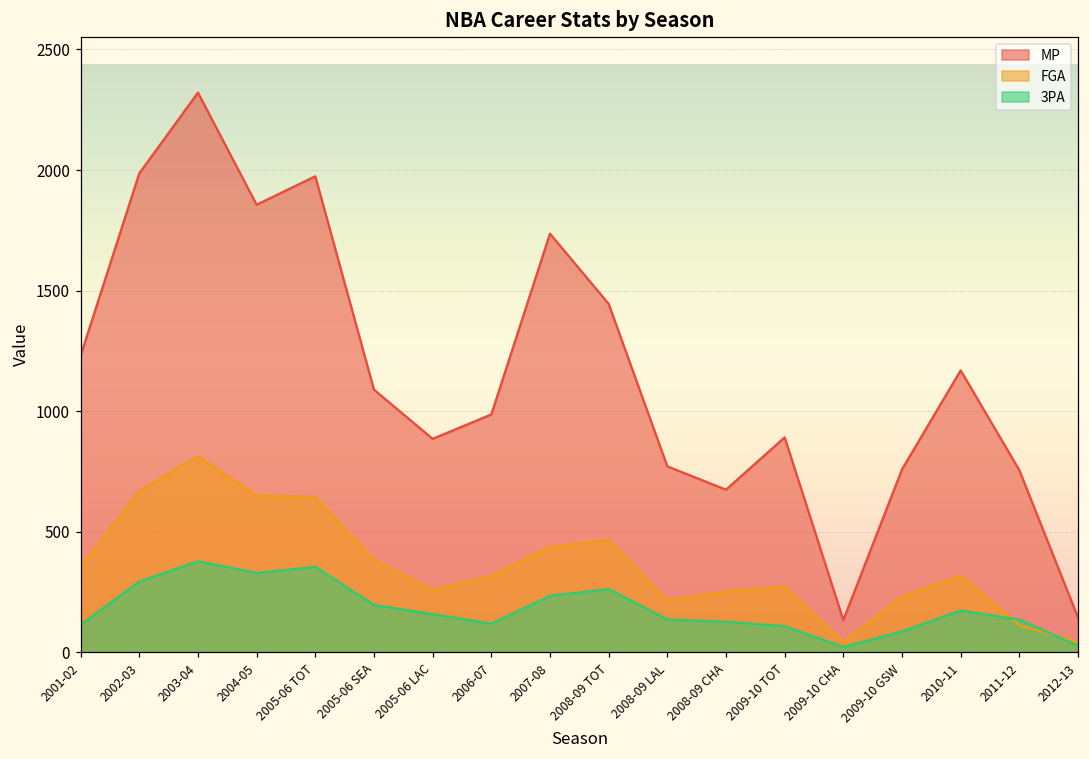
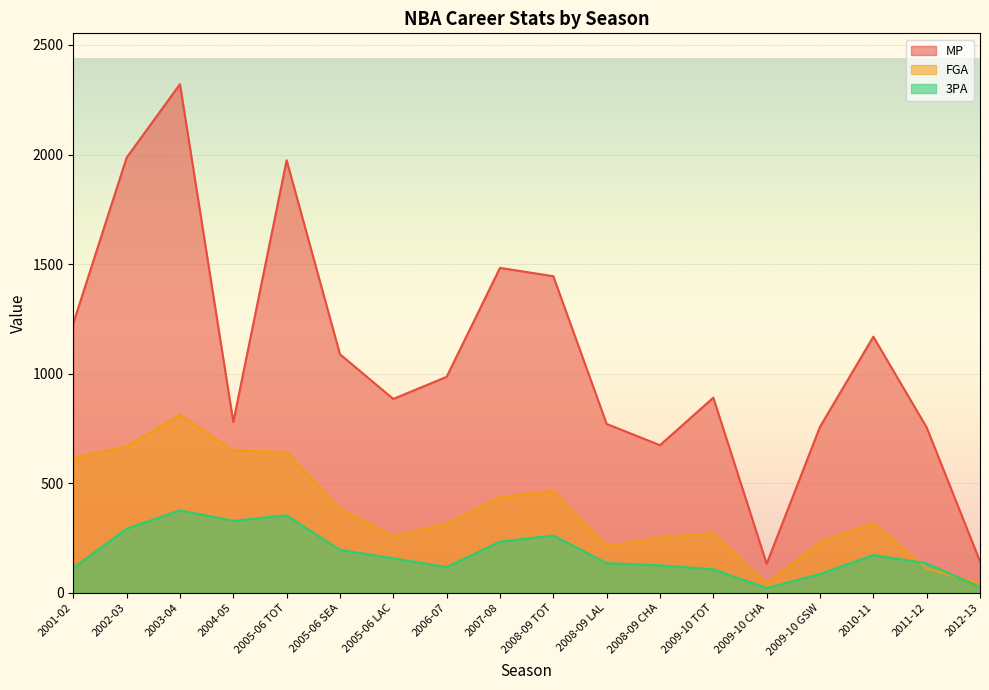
FGA, 2001-02: 350 -> 620
MP, 2004-05: 1860 -> 780
MP, 2007-08: 1740 -> 1480
